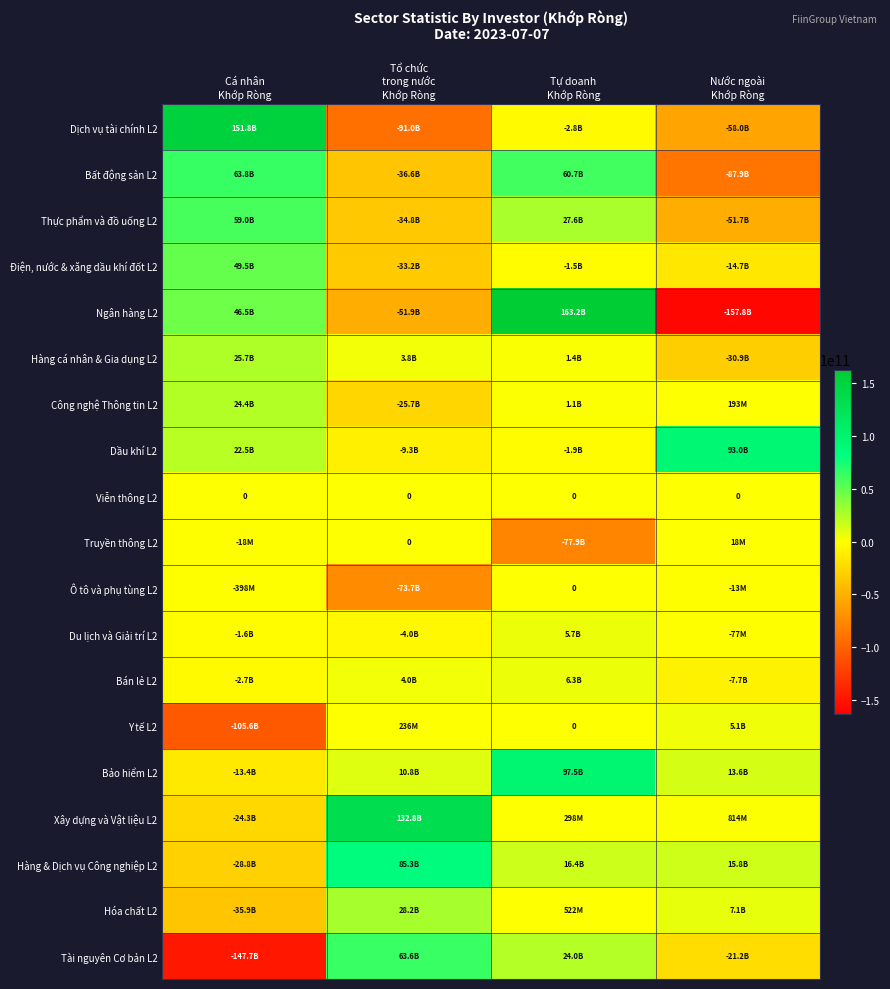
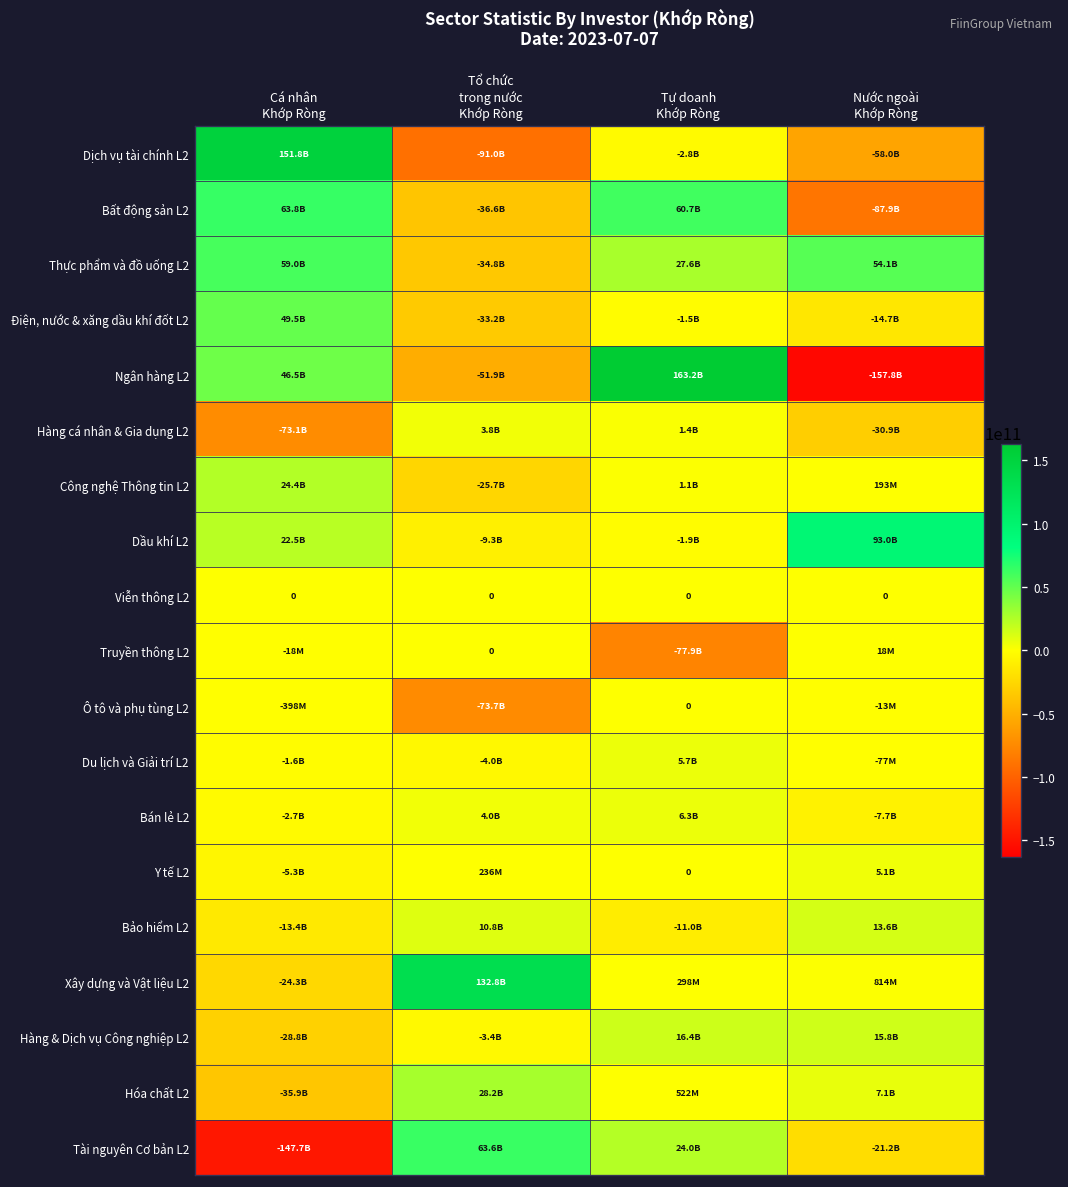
Thực phẩm và đồ uống L2, Nước ngoài Khớp Ròng: -51.7B -> 54.1B
Hàng cá nhân & Gia dụng L2, Cá nhân Khớp Ròng: 25.7B -> -73.1B
Y tế L2, Cá nhân Khớp Ròng: -105.6B -> -5.3B
Bảo hiểm L2, Tự doanh Khớp Ròng: 97.5B -> -11.0B
Hàng & Dịch vụ Công nghiệp L2, Tổ chức trong nước Khớp Ròng: 85.3B -> -3.4B
